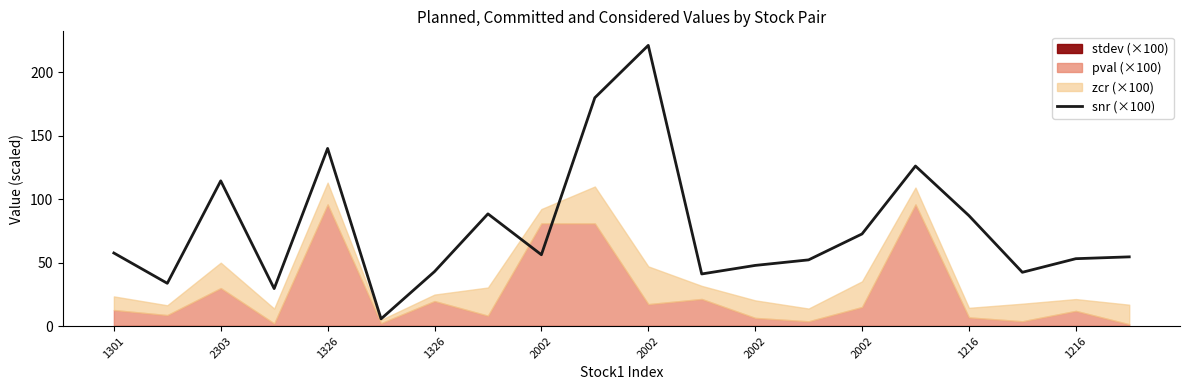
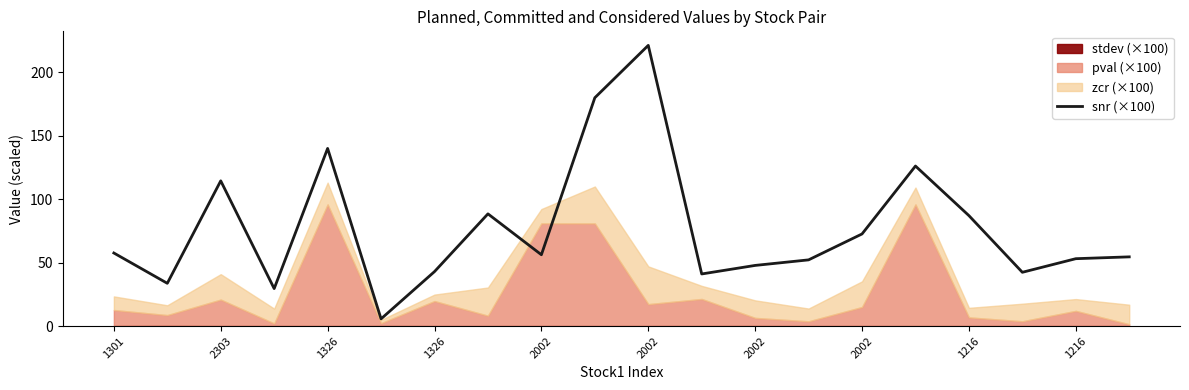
pval (×100), 2303: 30 -> 21
